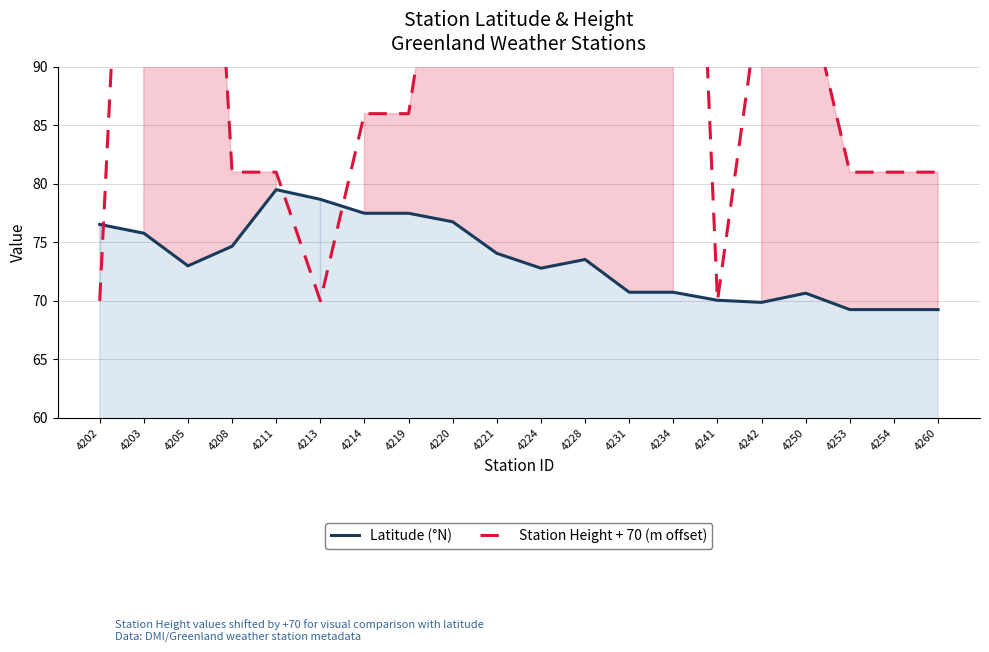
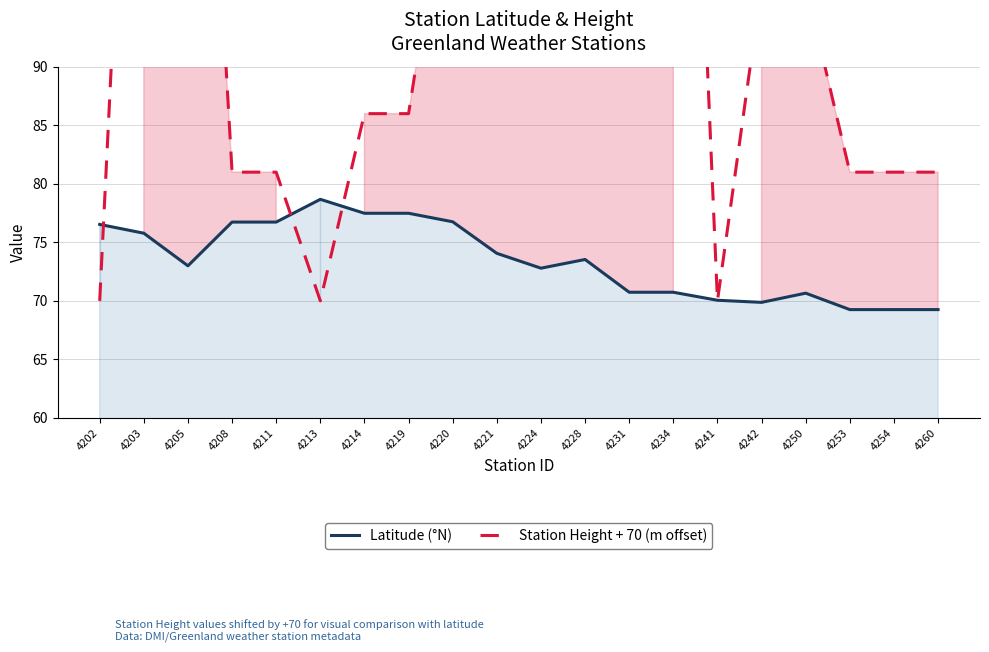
Latitude (°N), 4208: 74.7 -> 76.7
Latitude (°N), 4211: 79.5 -> 76.7
